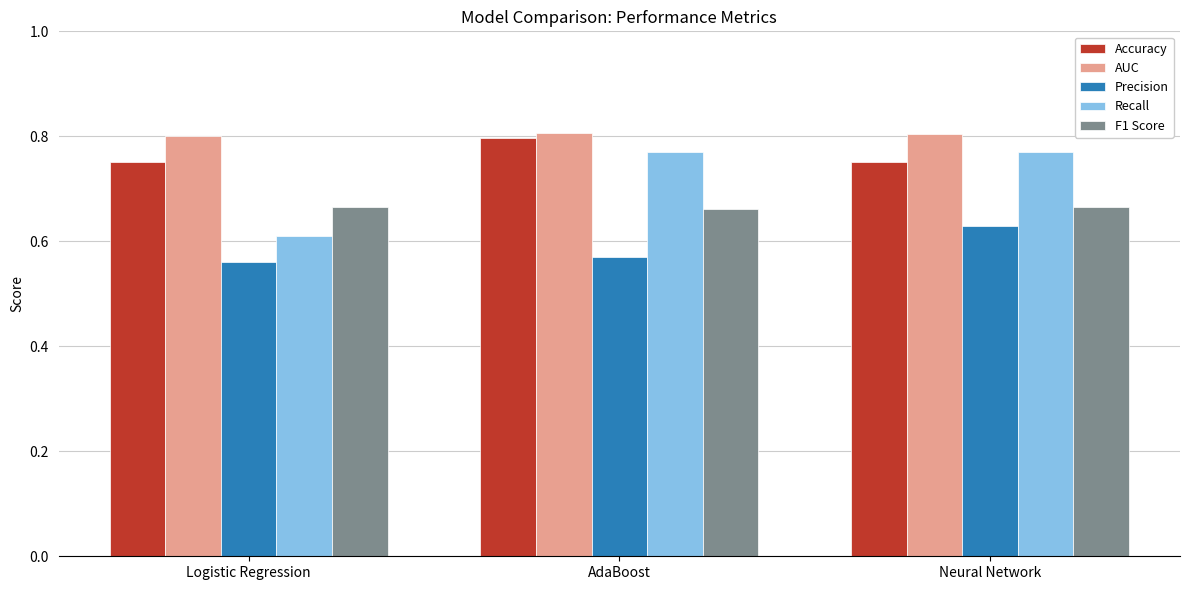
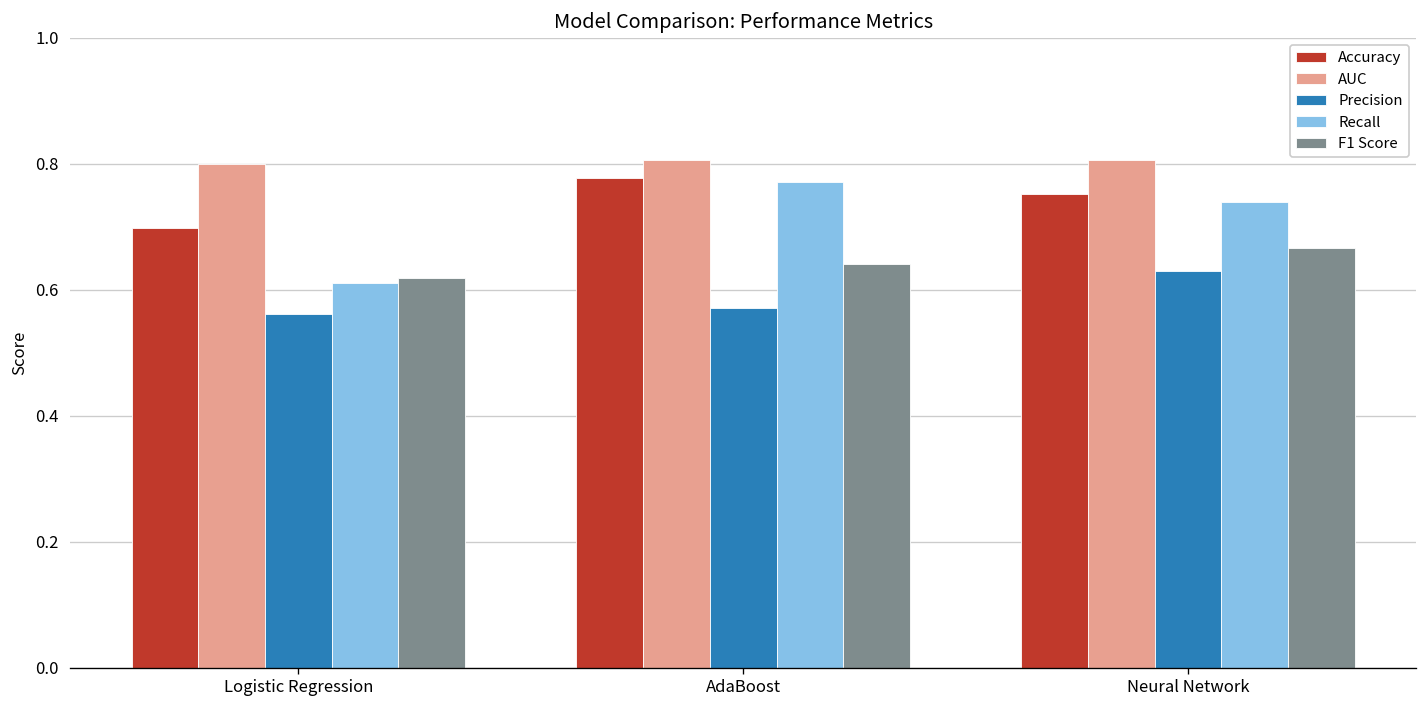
Accuracy, Logistic Regression: 0.75 -> 0.70
F1 Score, Logistic Regression: 0.67 -> 0.62
Accuracy, AdaBoost: 0.80 -> 0.78
F1 Score, AdaBoost: 0.66 -> 0.64
Recall, Neural Network: 0.77 -> 0.74
